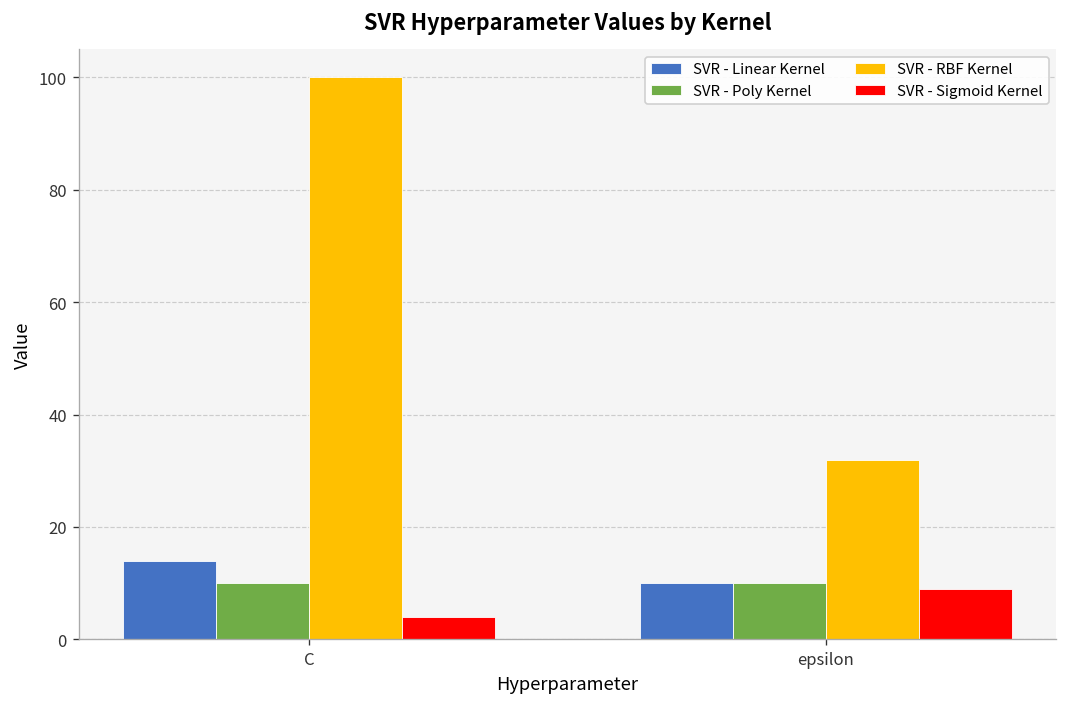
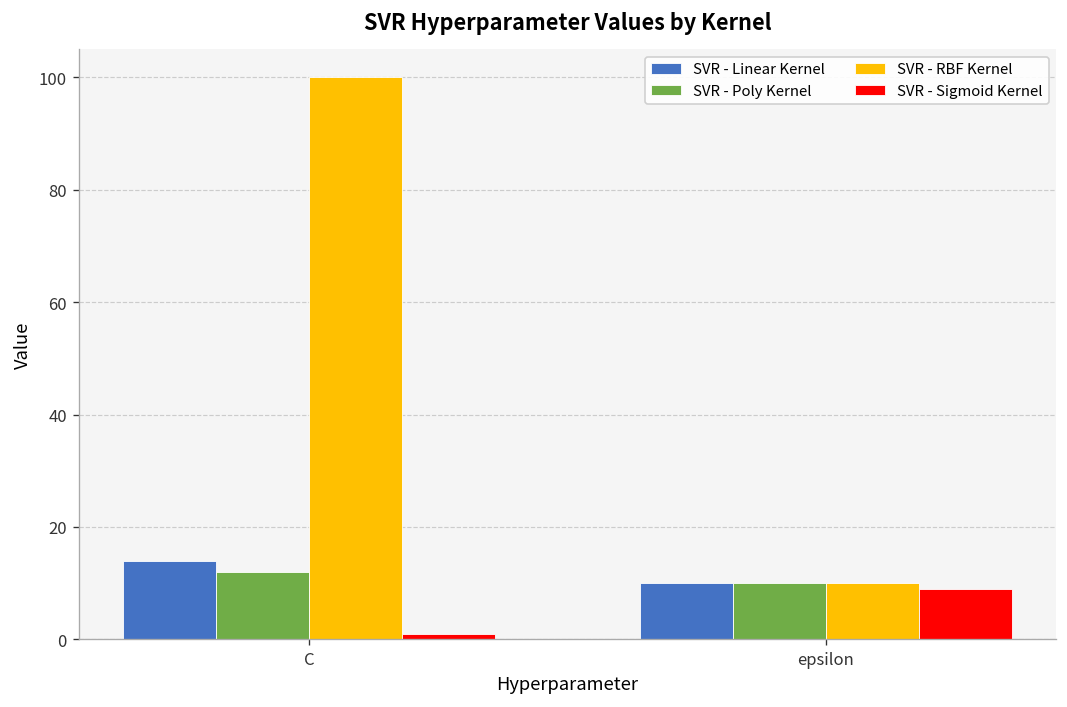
SVR - Poly Kernel, C: 10 -> 12
SVR - Sigmoid Kernel, C: 4 -> 1
SVR - RBF Kernel, epsilon: 32 -> 10
